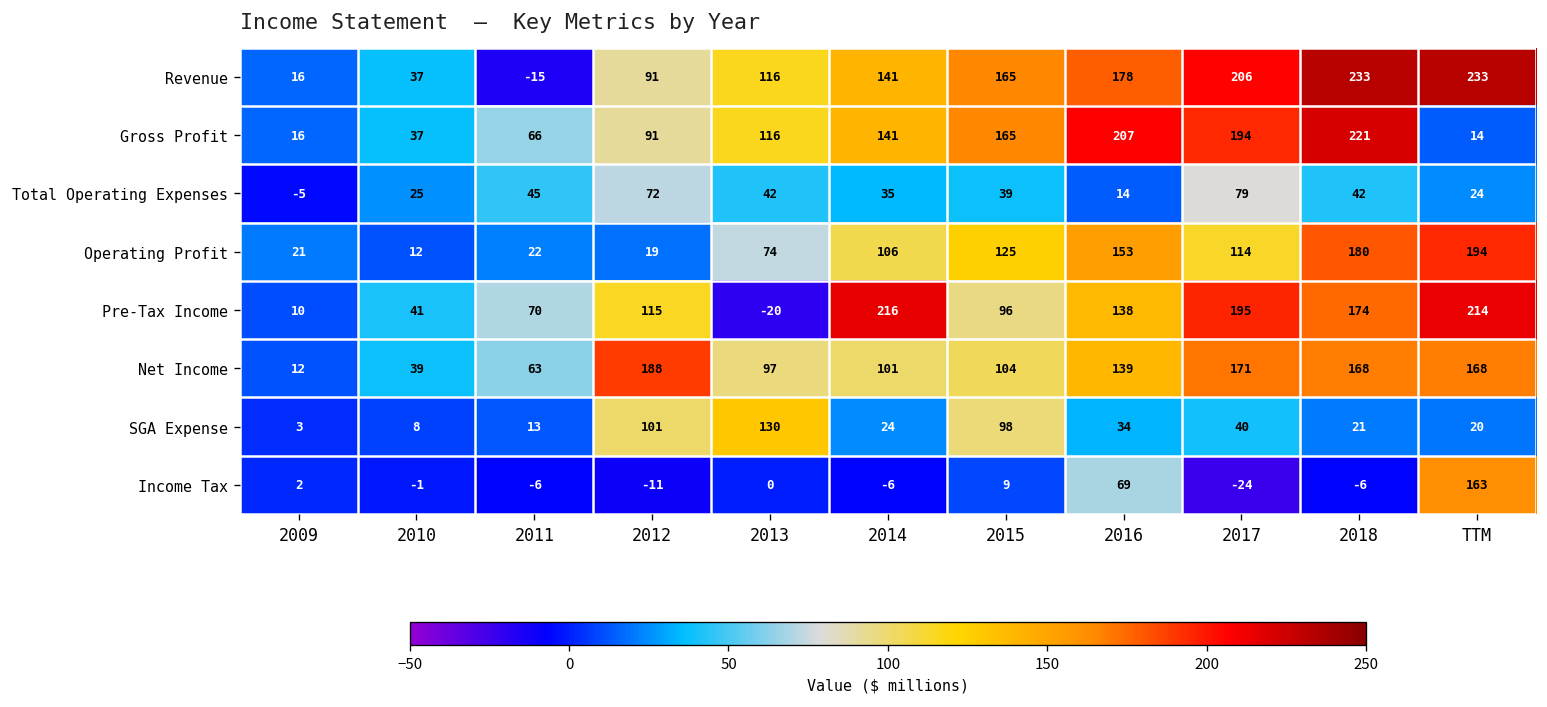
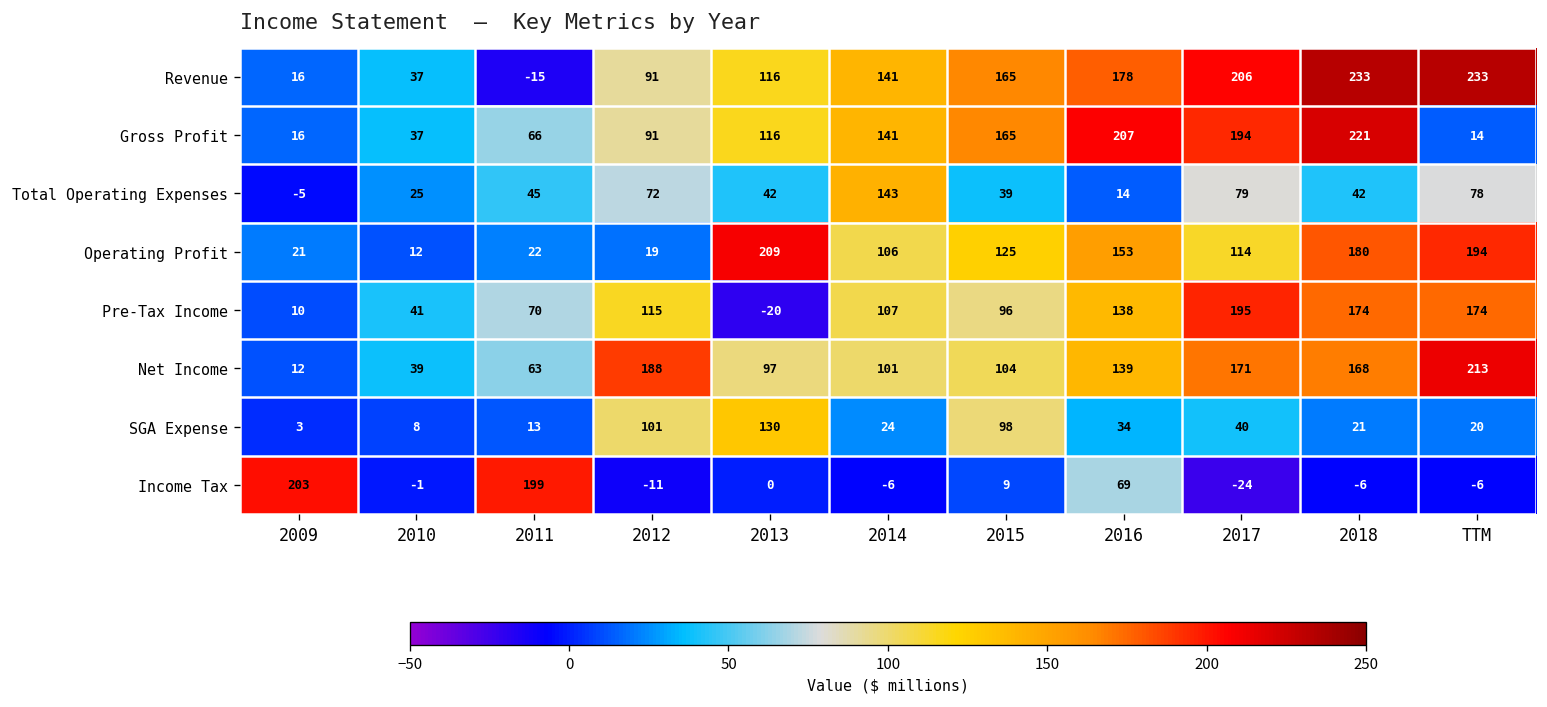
Total Operating Expenses, 2014: 35 -> 143
Total Operating Expenses, TTM: 24 -> 78
Operating Profit, 2013: 74 -> 209
Pre-Tax Income, 2014: 216 -> 107
Pre-Tax Income, TTM: 214 -> 174
Net Income, TTM: 168 -> 213
Income Tax, 2009: 2 -> 203
Income Tax, 2011: -6 -> 199
Income Tax, TTM: 163 -> -6
